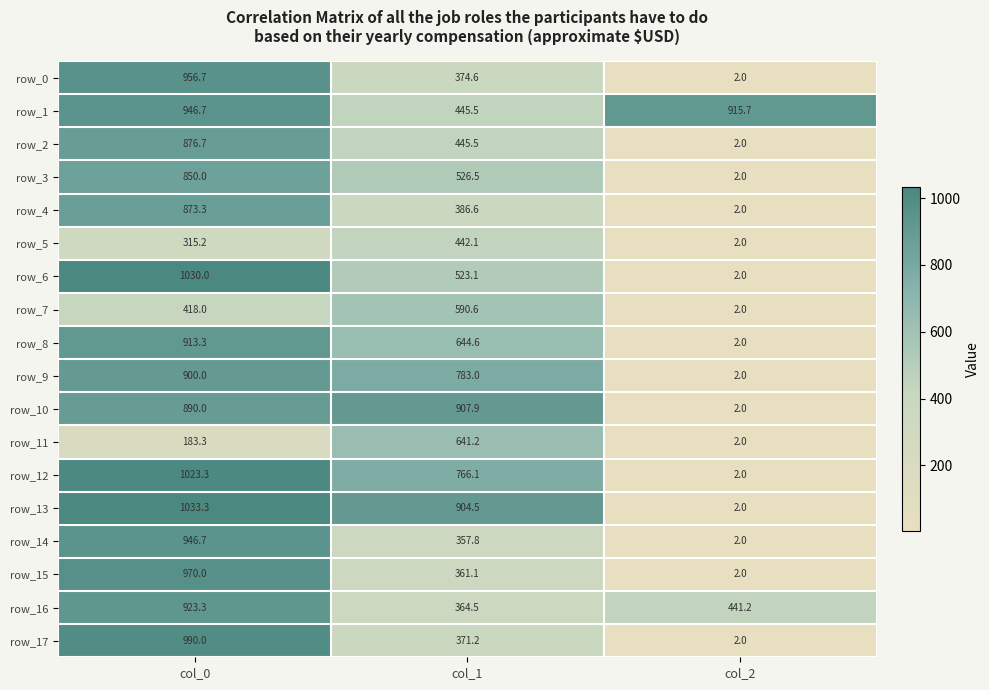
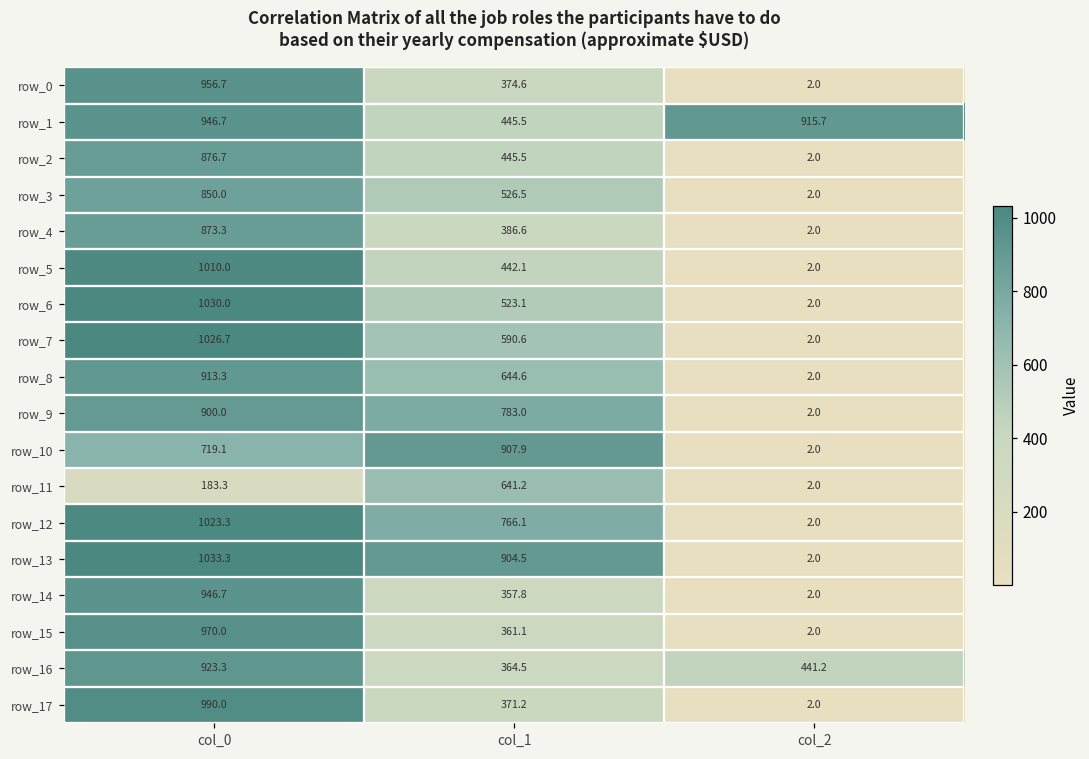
row_5, col_0: 315.2 -> 1010.0
row_7, col_0: 418.0 -> 1026.7
row_10, col_0: 890.0 -> 719.1
